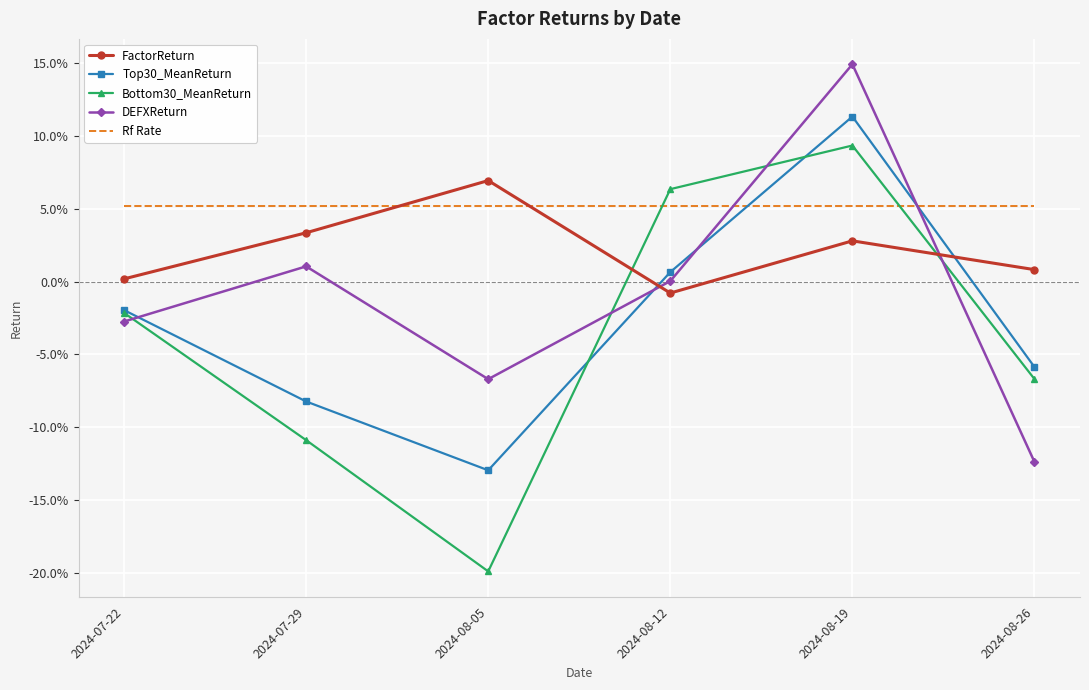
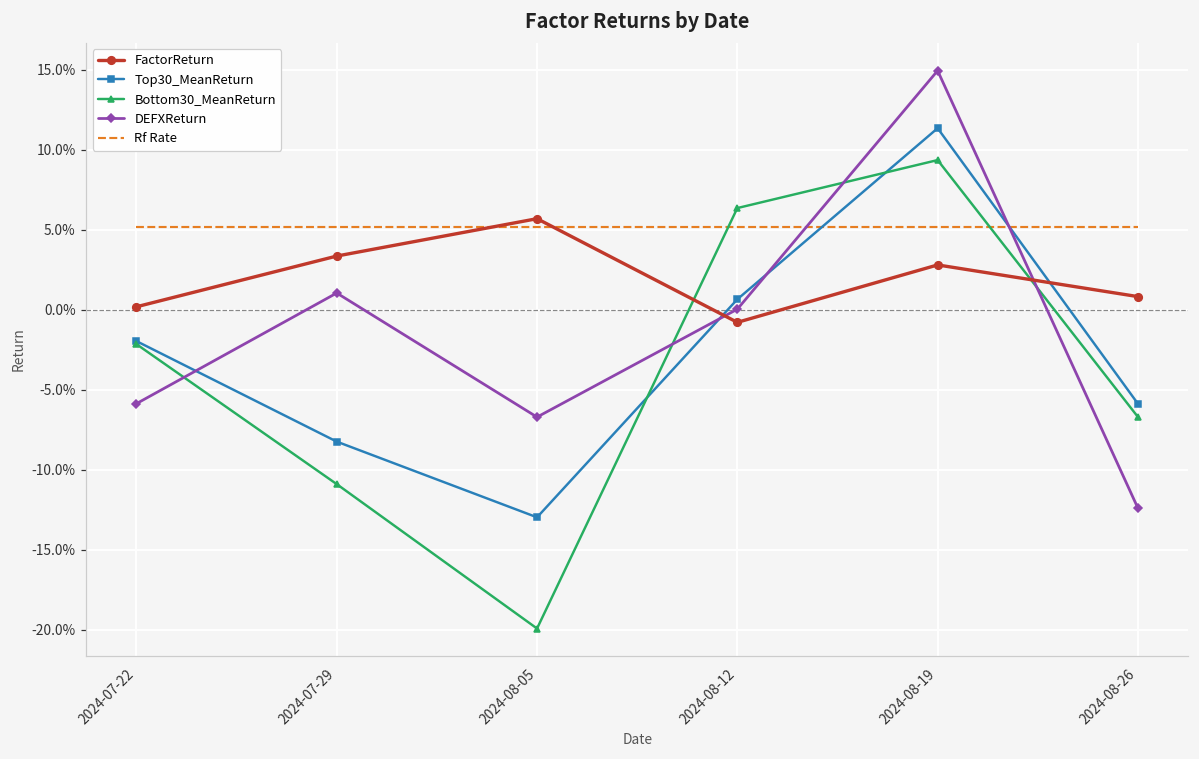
DEFXReturn, 2024-07-22: -2.7% -> -5.9%
FactorReturn, 2024-08-05: 6.9% -> 5.7%
